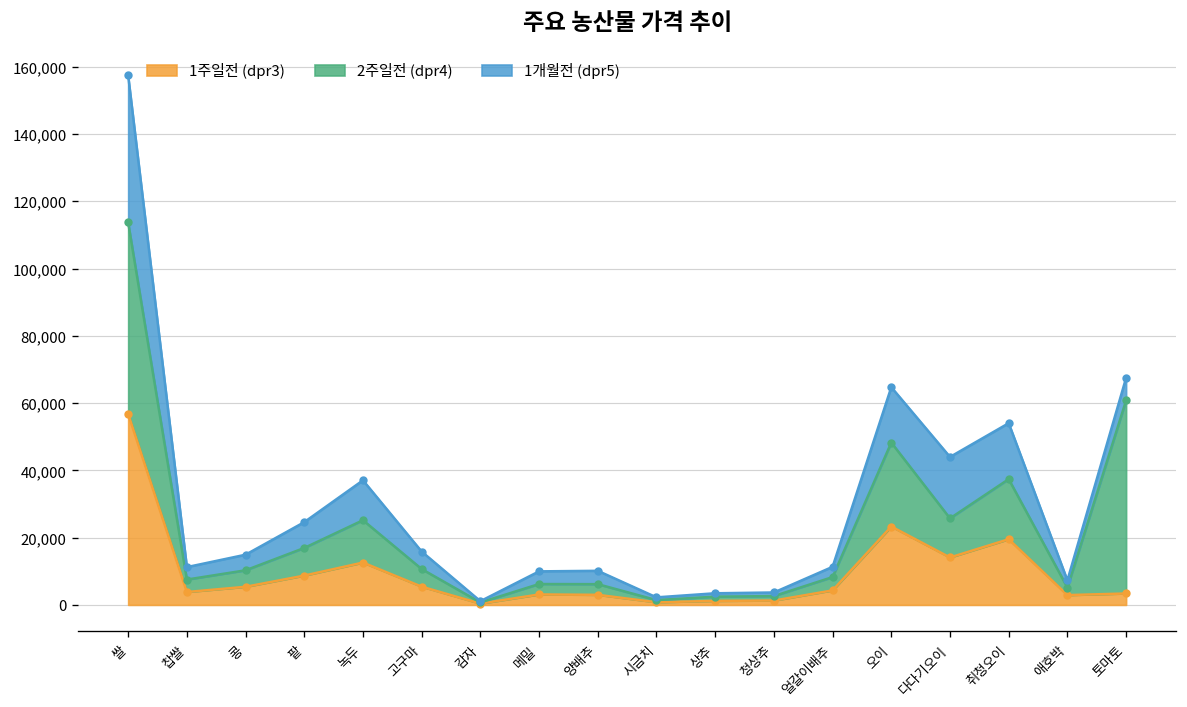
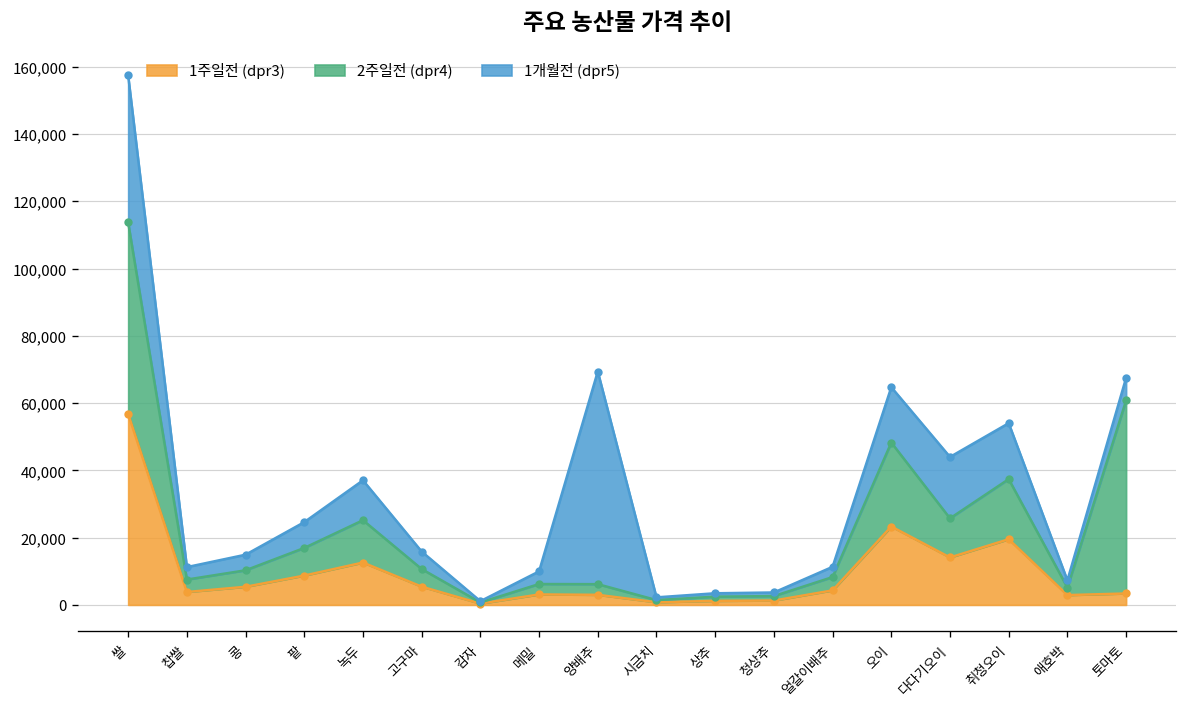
1개월전 (dpr5), 양배추: 4,000 -> 63,000
